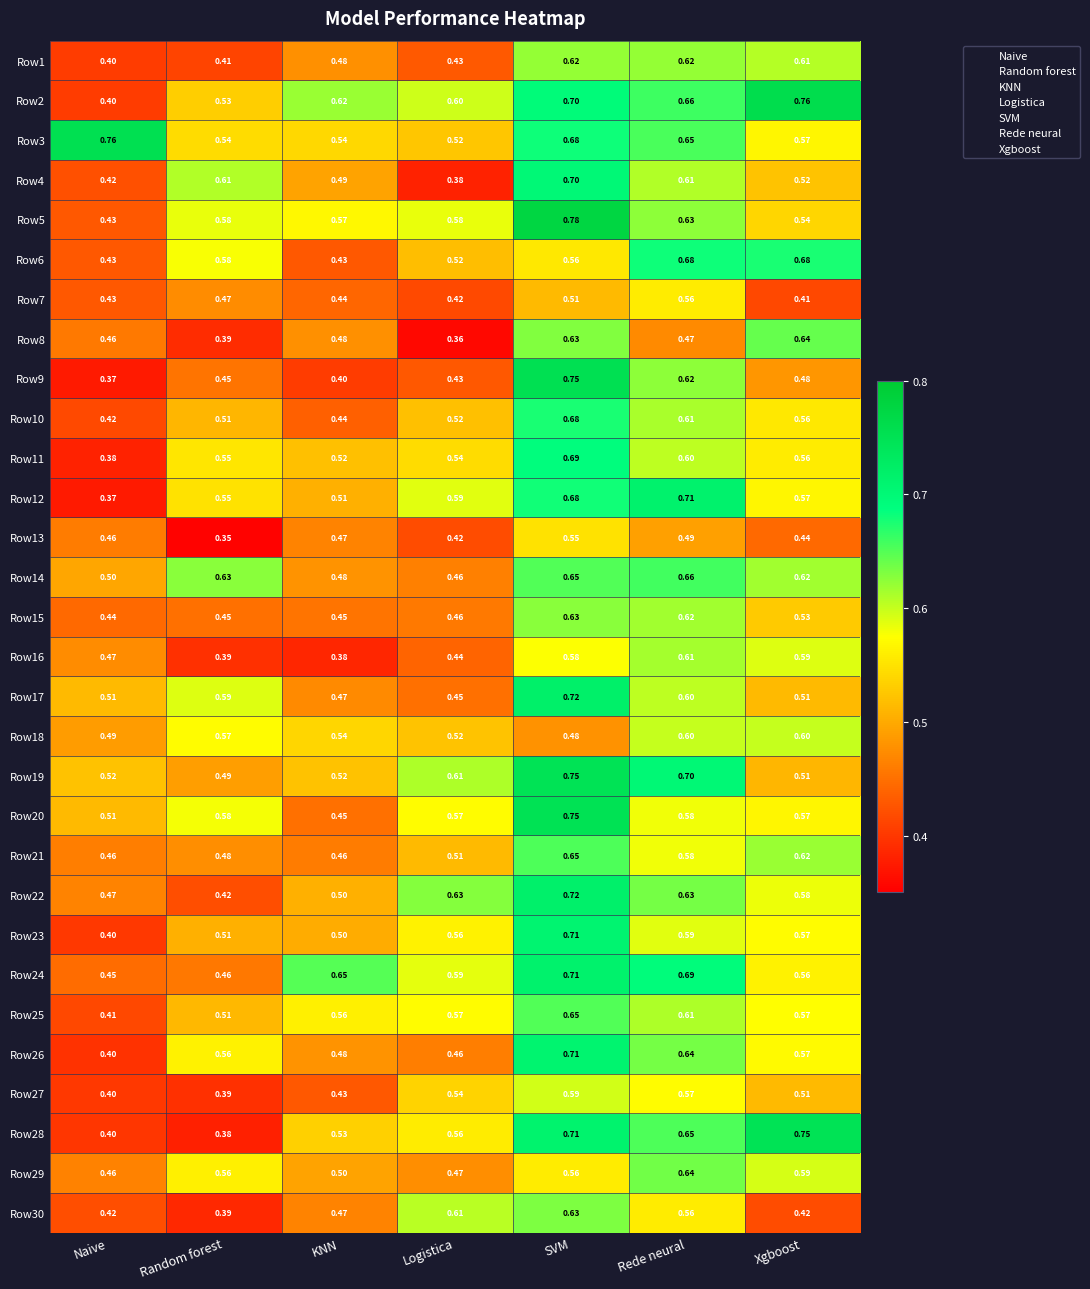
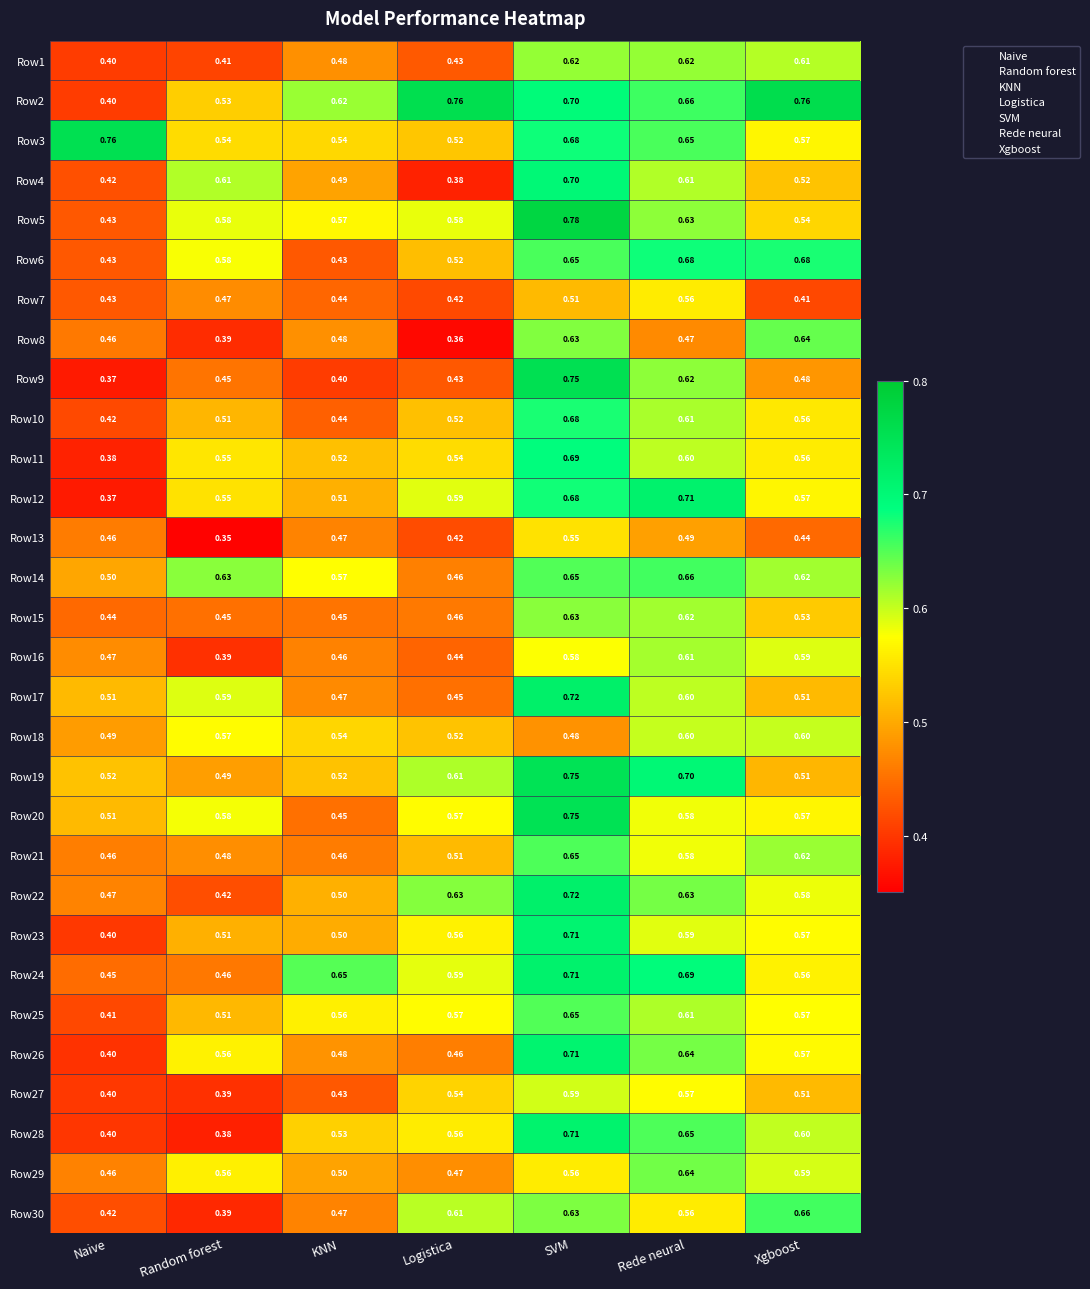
Row2, Logistica: 0.60 -> 0.76
Row6, SVM: 0.56 -> 0.65
Row14, KNN: 0.48 -> 0.57
Row16, KNN: 0.38 -> 0.46
Row28, Xgboost: 0.75 -> 0.60
Row30, Xgboost: 0.42 -> 0.66
